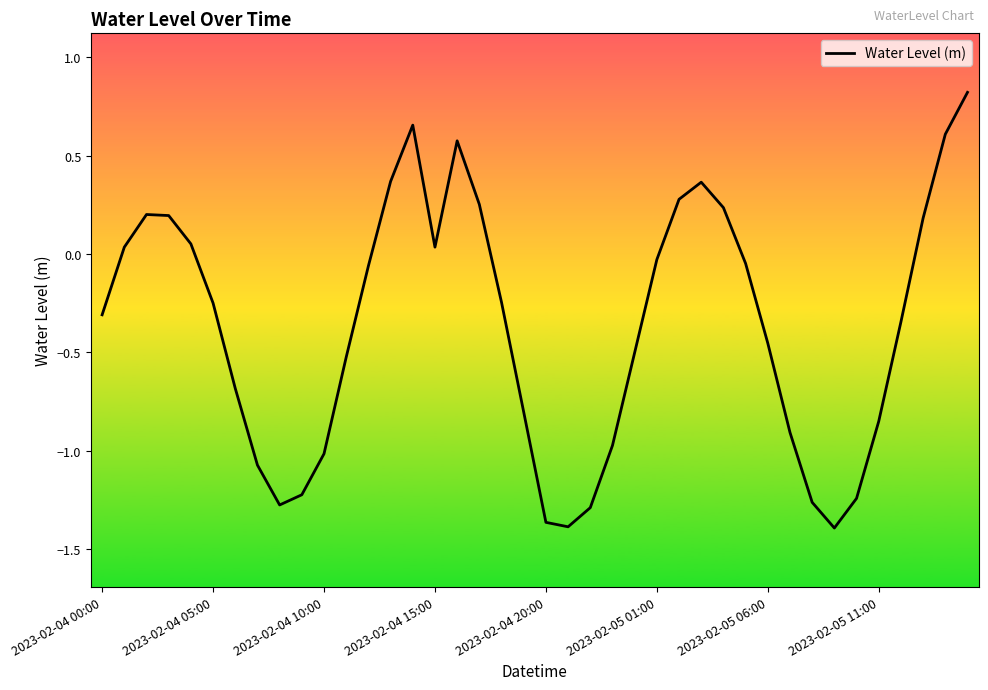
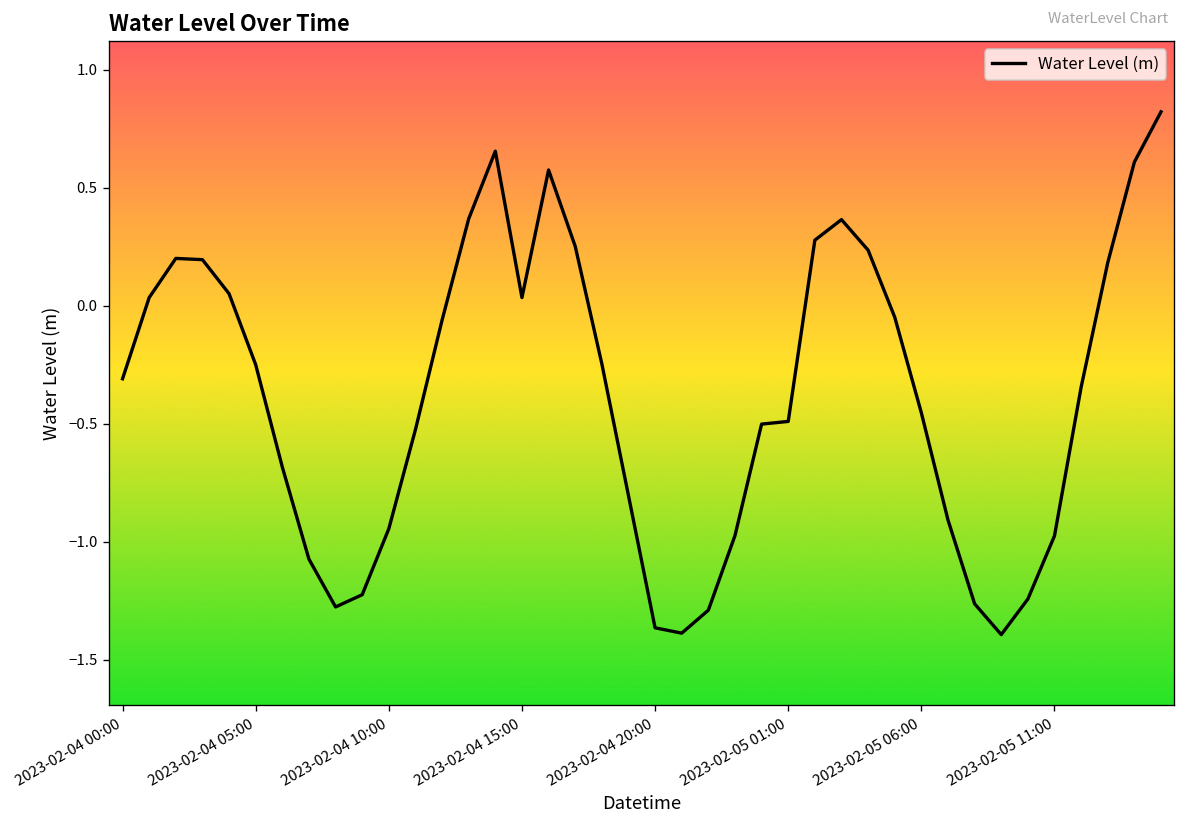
2023-02-04 10:00: -1.02 -> -0.95
2023-02-05 01:00: -0.03 -> -0.49
2023-02-05 11:00: -0.85 -> -0.98
